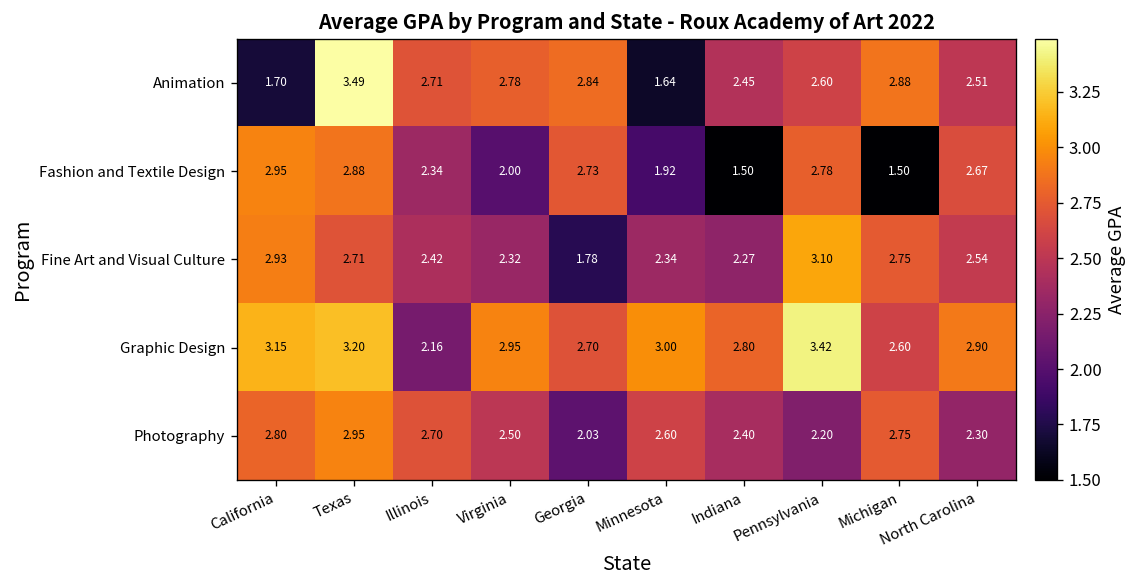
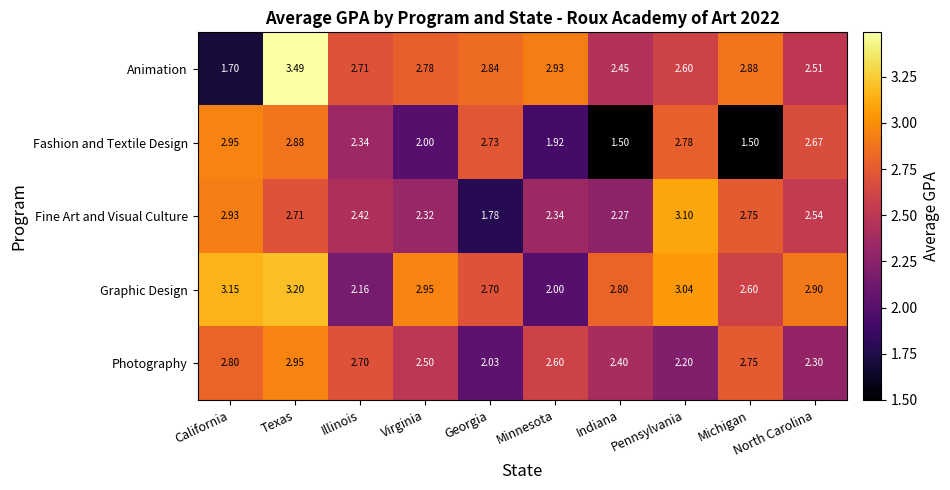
Animation, Minnesota: 1.64 -> 2.93
Graphic Design, Minnesota: 3.00 -> 2.00
Graphic Design, Pennsylvania: 3.42 -> 3.04
